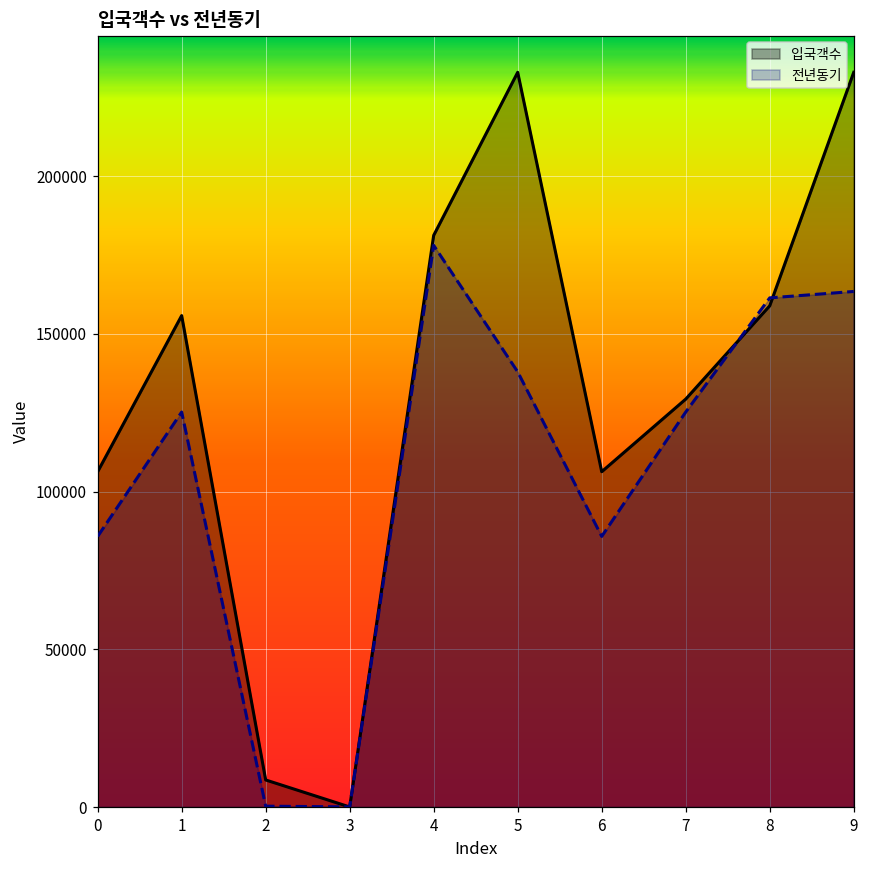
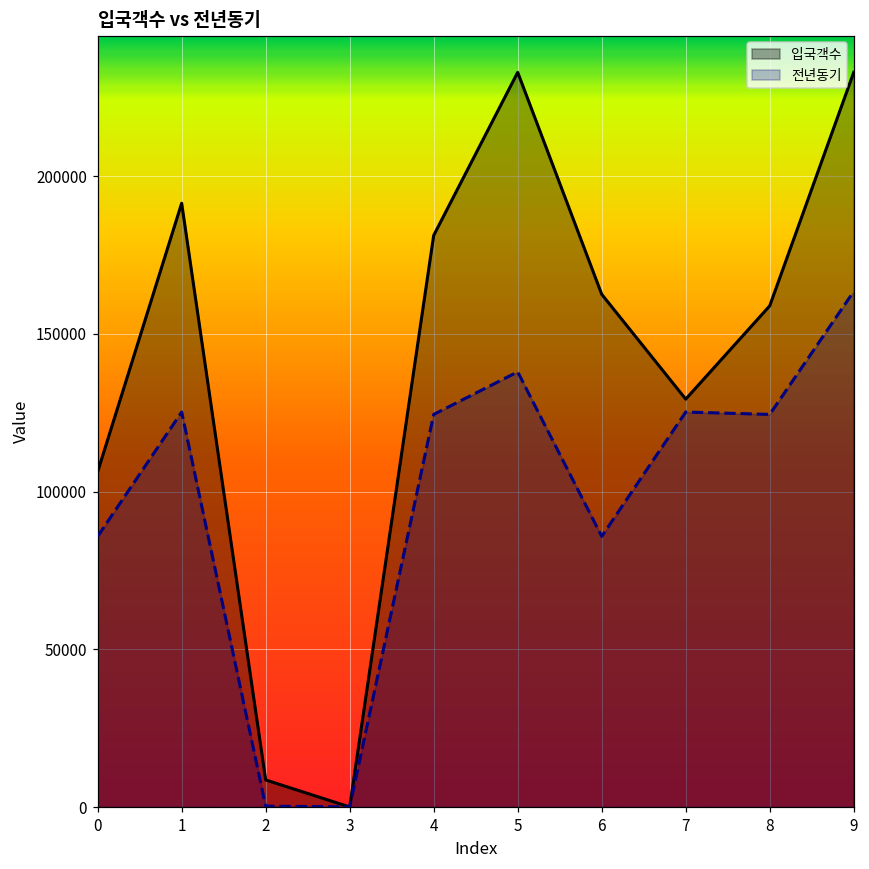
입국객수, 1: 156000 -> 191000
전년동기, 4: 178000 -> 124000
입국객수, 6: 106000 -> 163000
전년동기, 8: 161000 -> 124000
